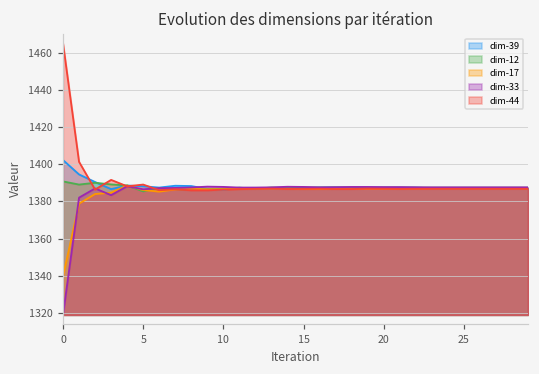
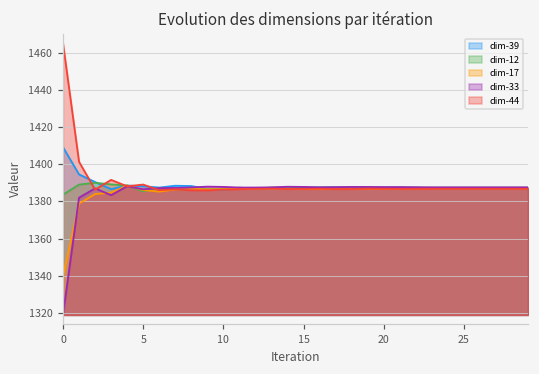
dim-39, 0: 1402 -> 1409
dim-12, 0: 1391 -> 1384
